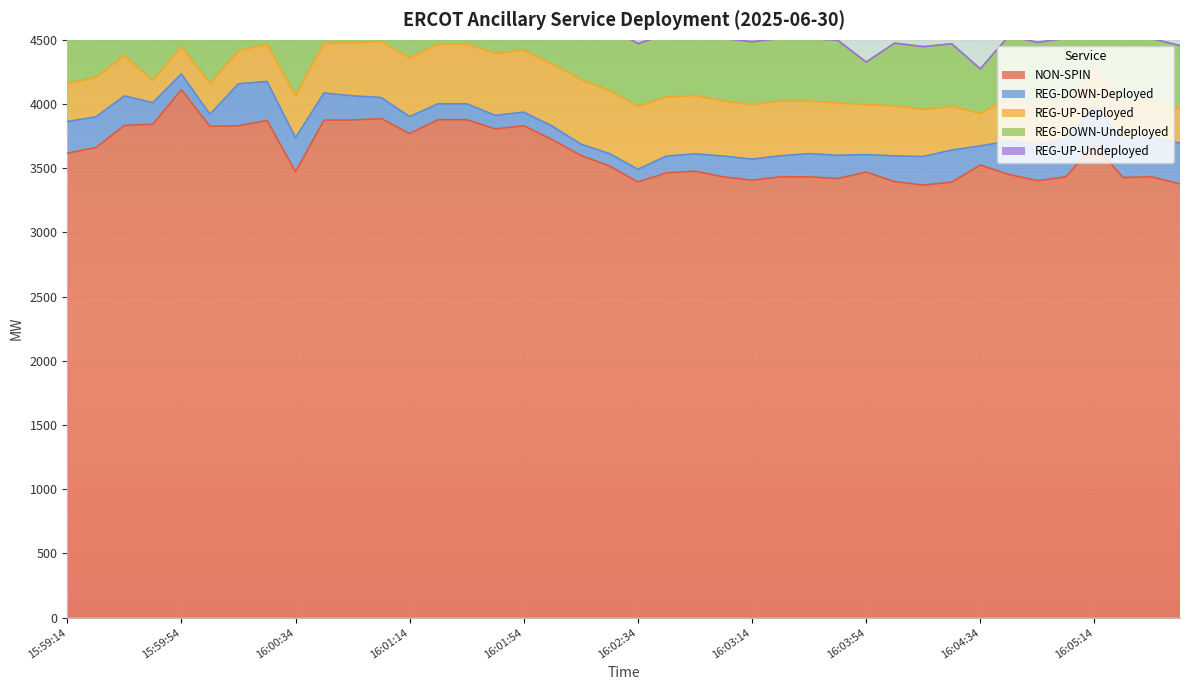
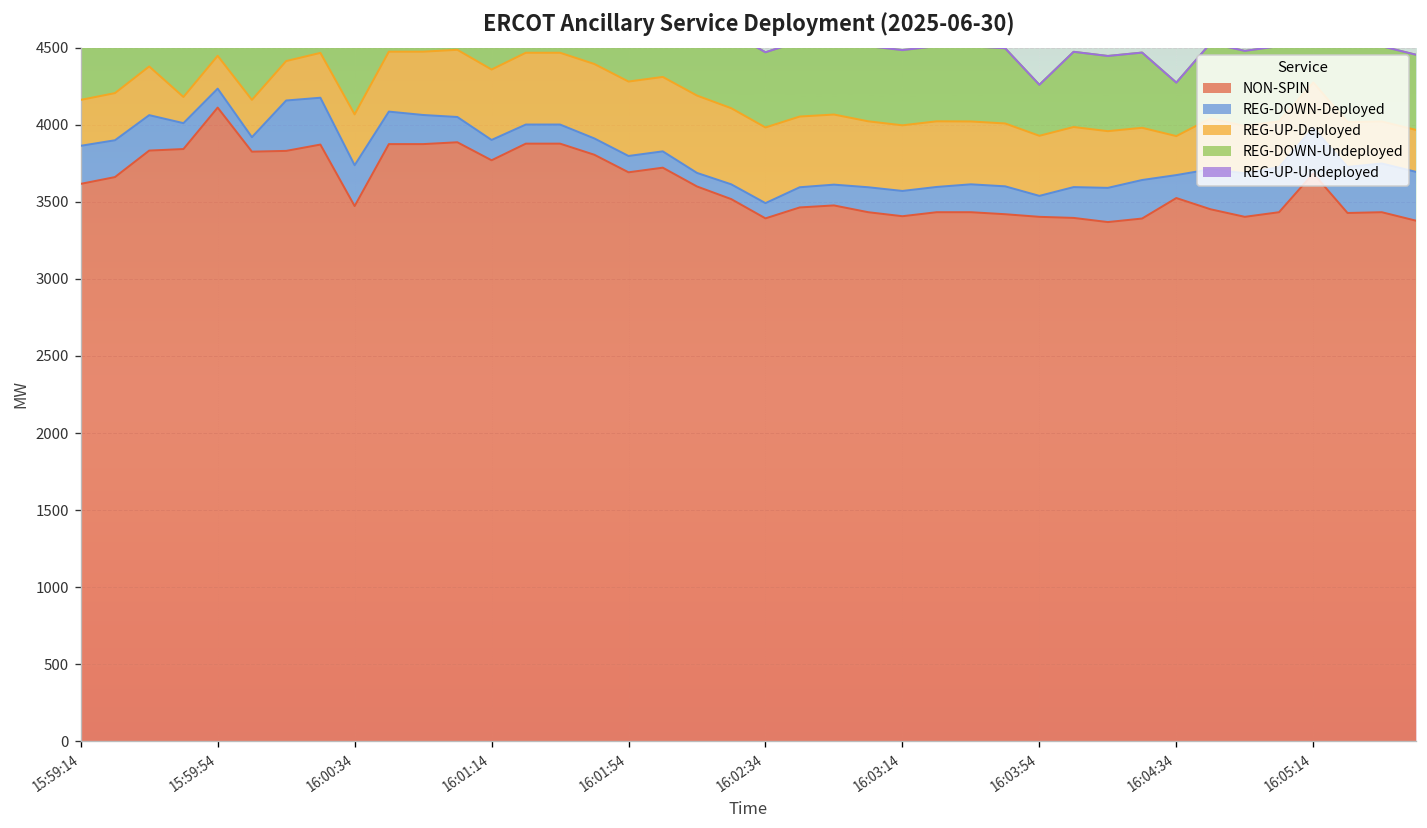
NON-SPIN, 16:01:54: 3830 -> 3690
NON-SPIN, 16:03:54: 3470 -> 3400
